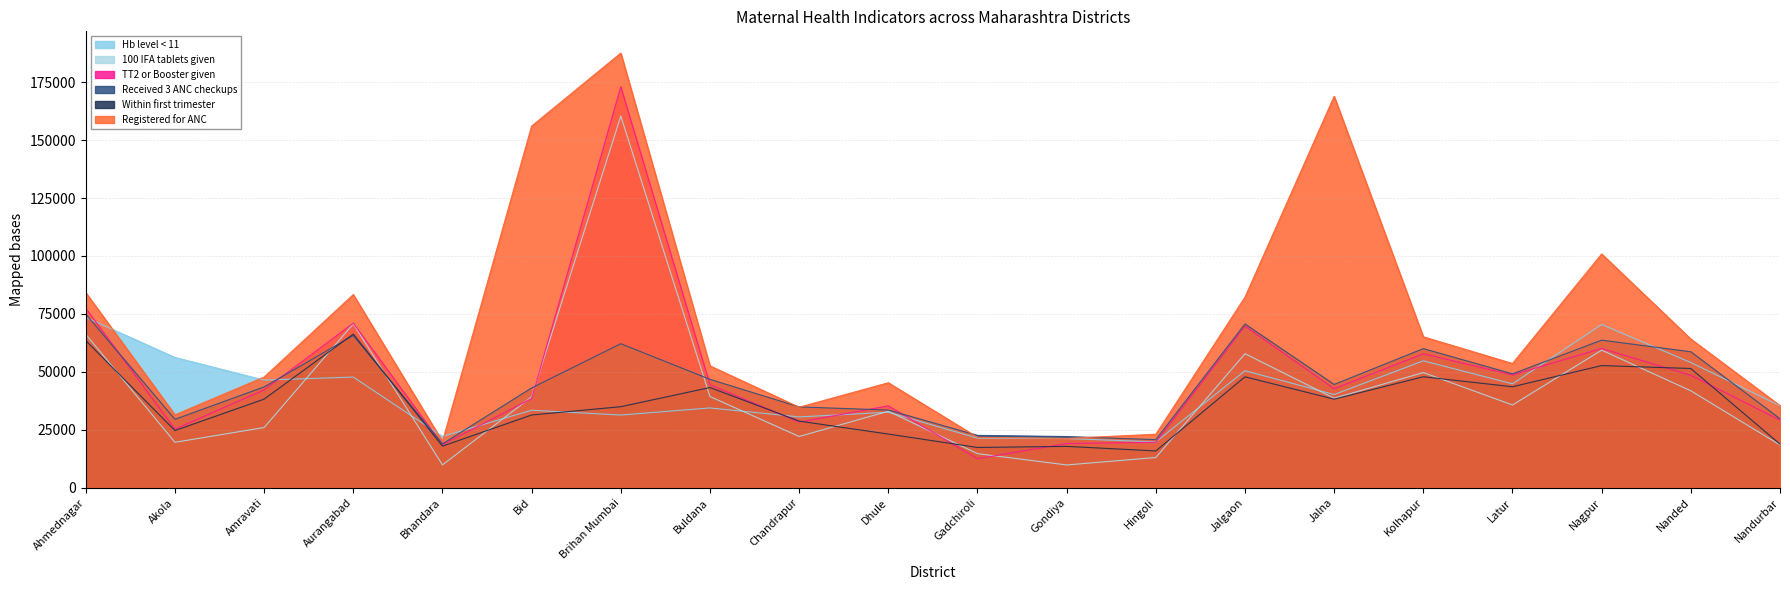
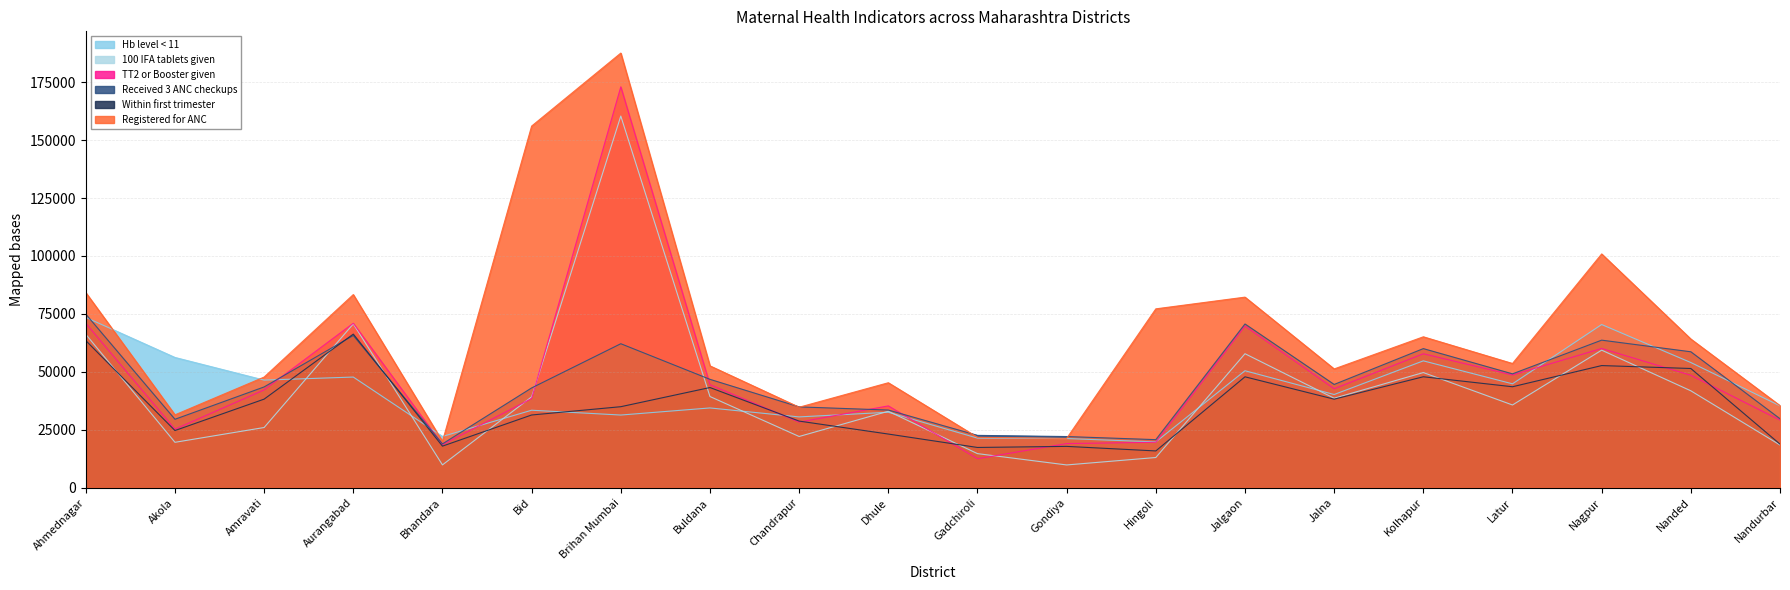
TT2 or Booster given, Ahmednagar: 77000 -> 71000
Registered for ANC, Hingoli: 23000 -> 77000
Registered for ANC, Jalna: 169000 -> 51000
